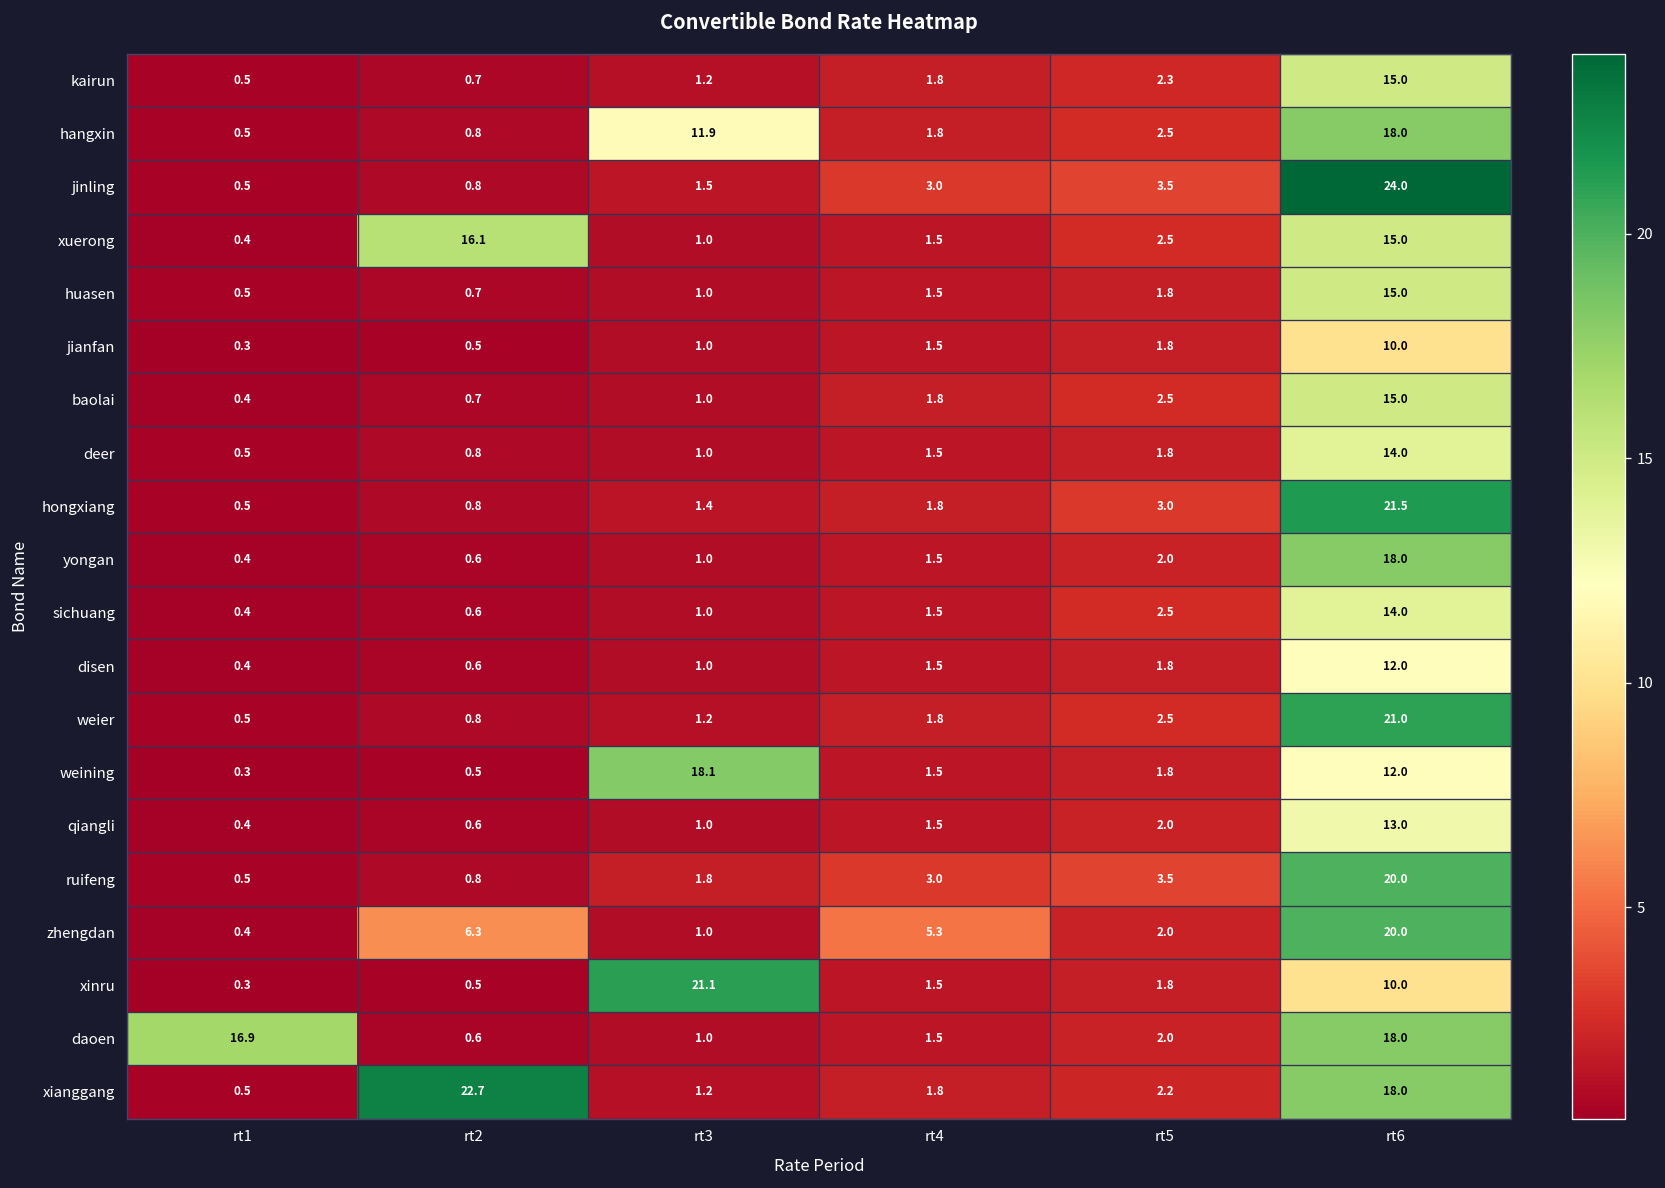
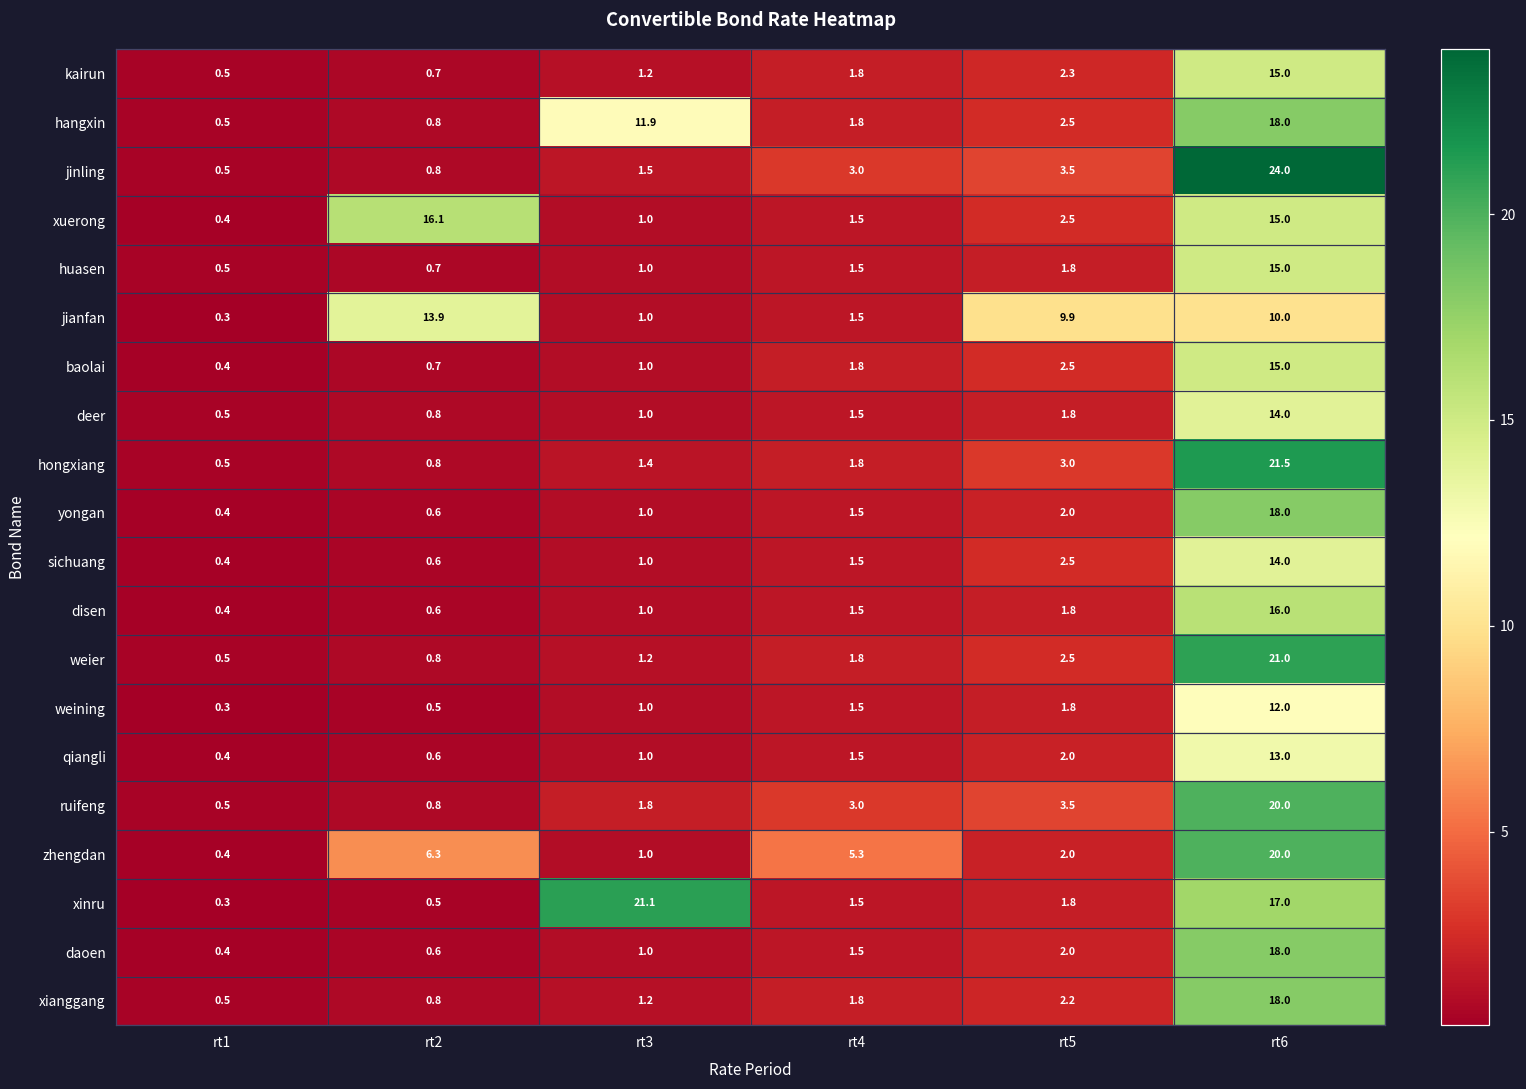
jianfan, rt2: 0.5 -> 13.9
jianfan, rt5: 1.8 -> 9.9
disen, rt6: 12.0 -> 16.0
weining, rt3: 18.1 -> 1.0
xinru, rt6: 10.0 -> 17.0
daoen, rt1: 16.9 -> 0.4
xianggang, rt2: 22.7 -> 0.8
